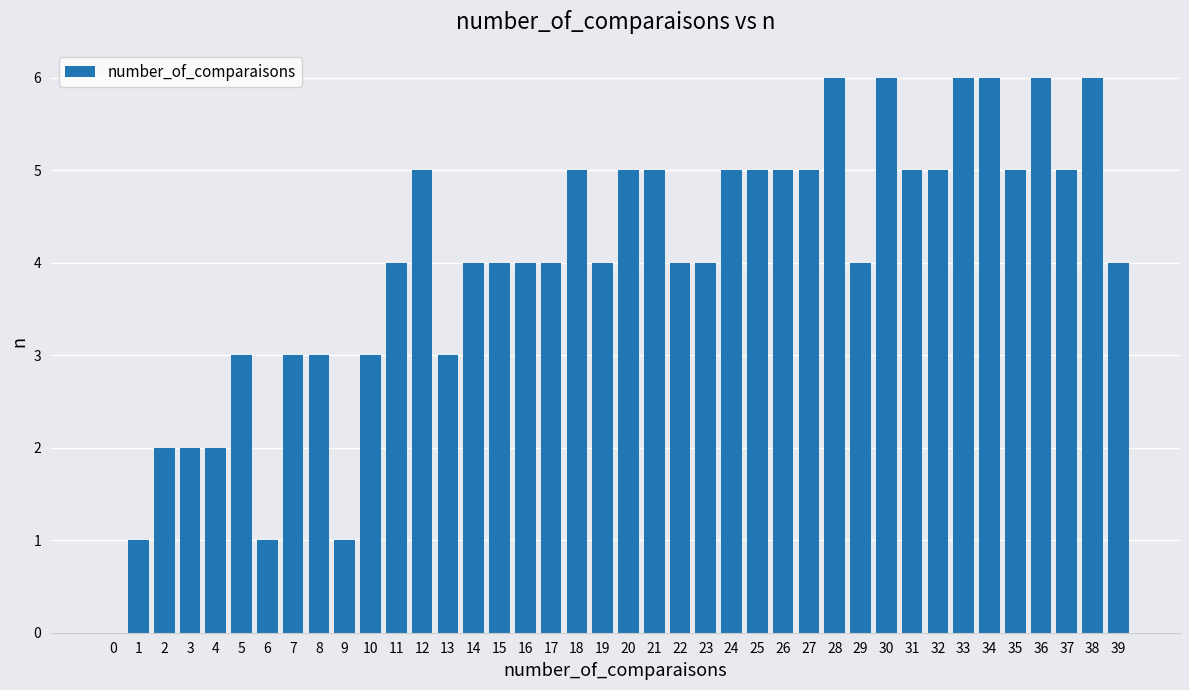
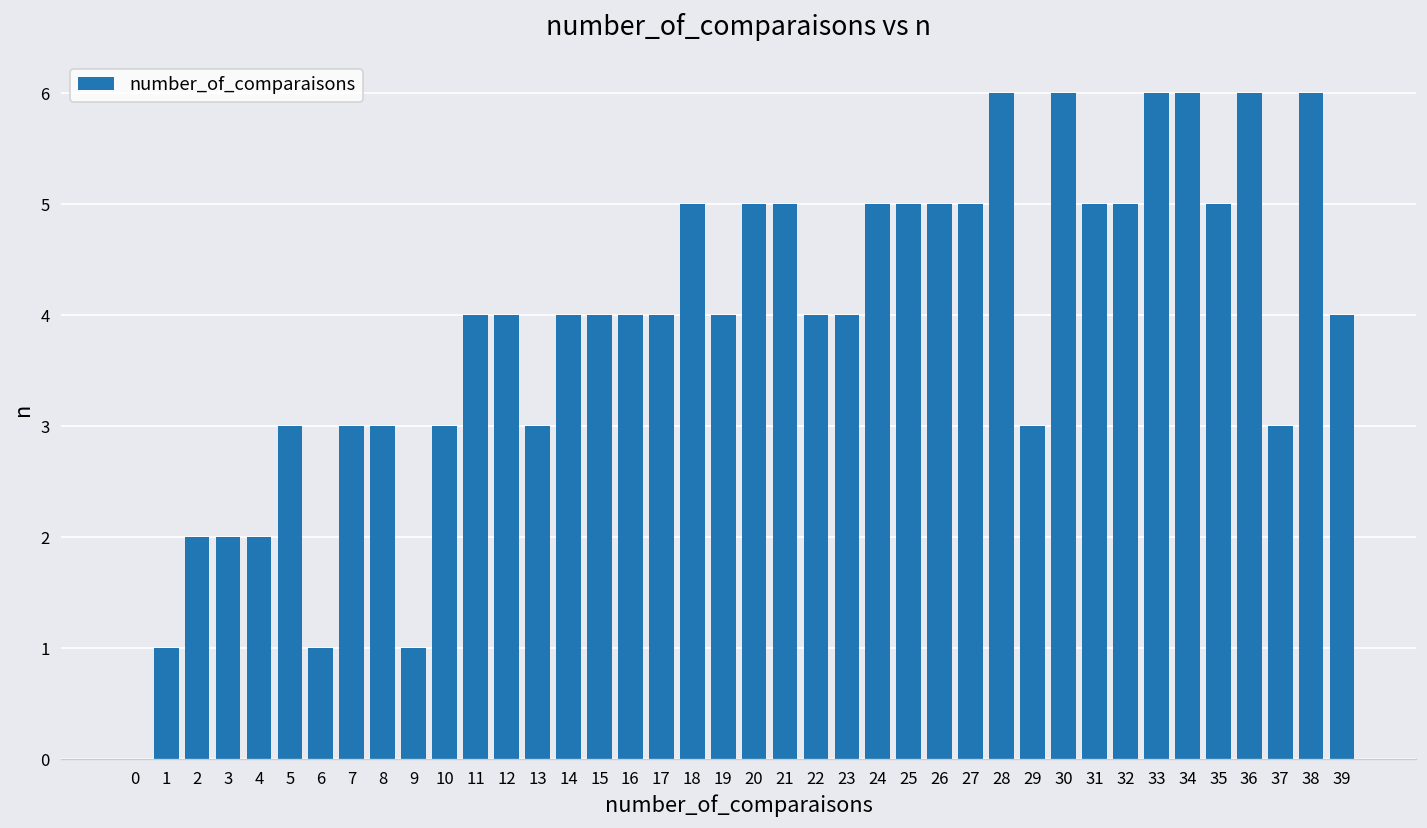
12: 5 -> 4
29: 4 -> 3
37: 5 -> 3
